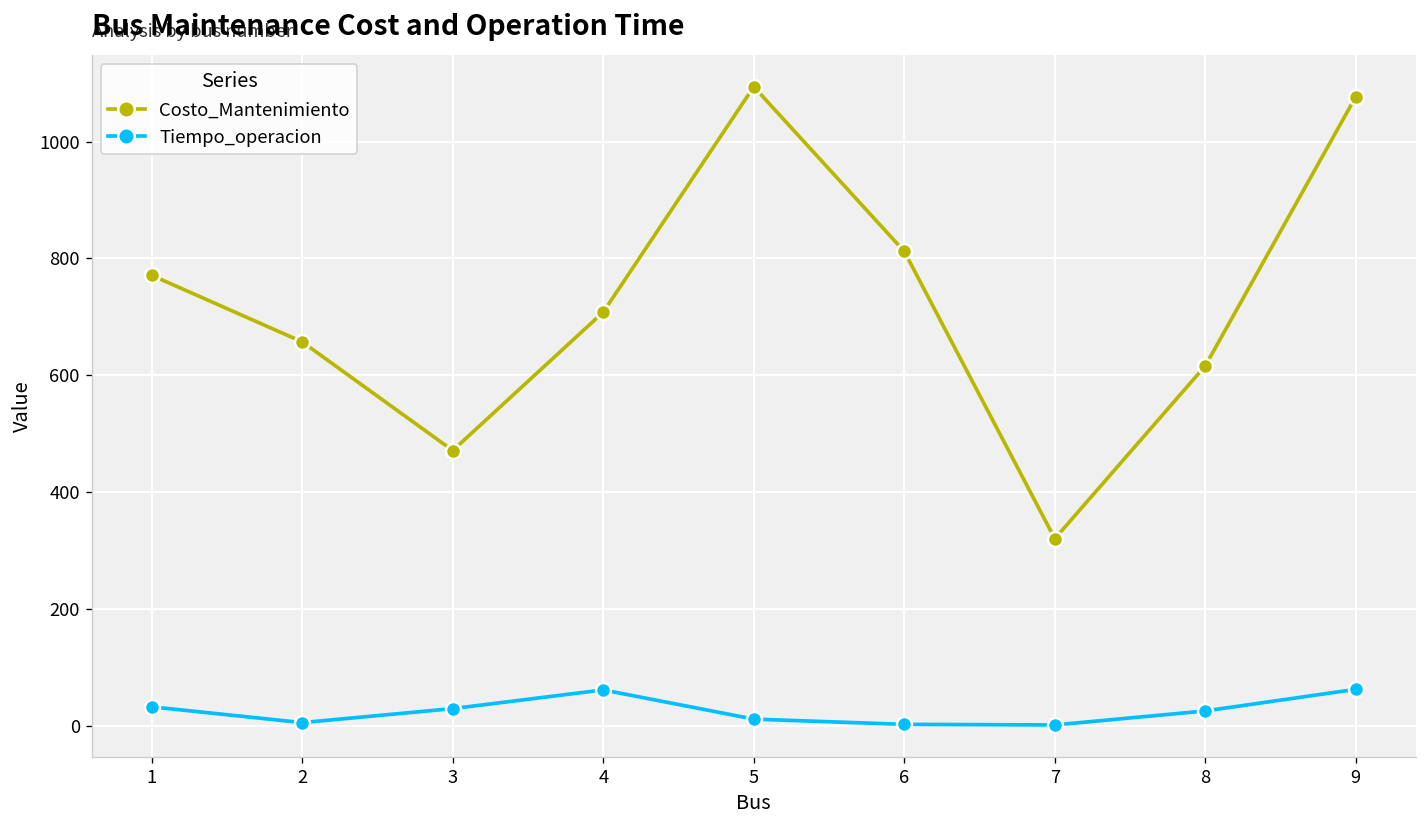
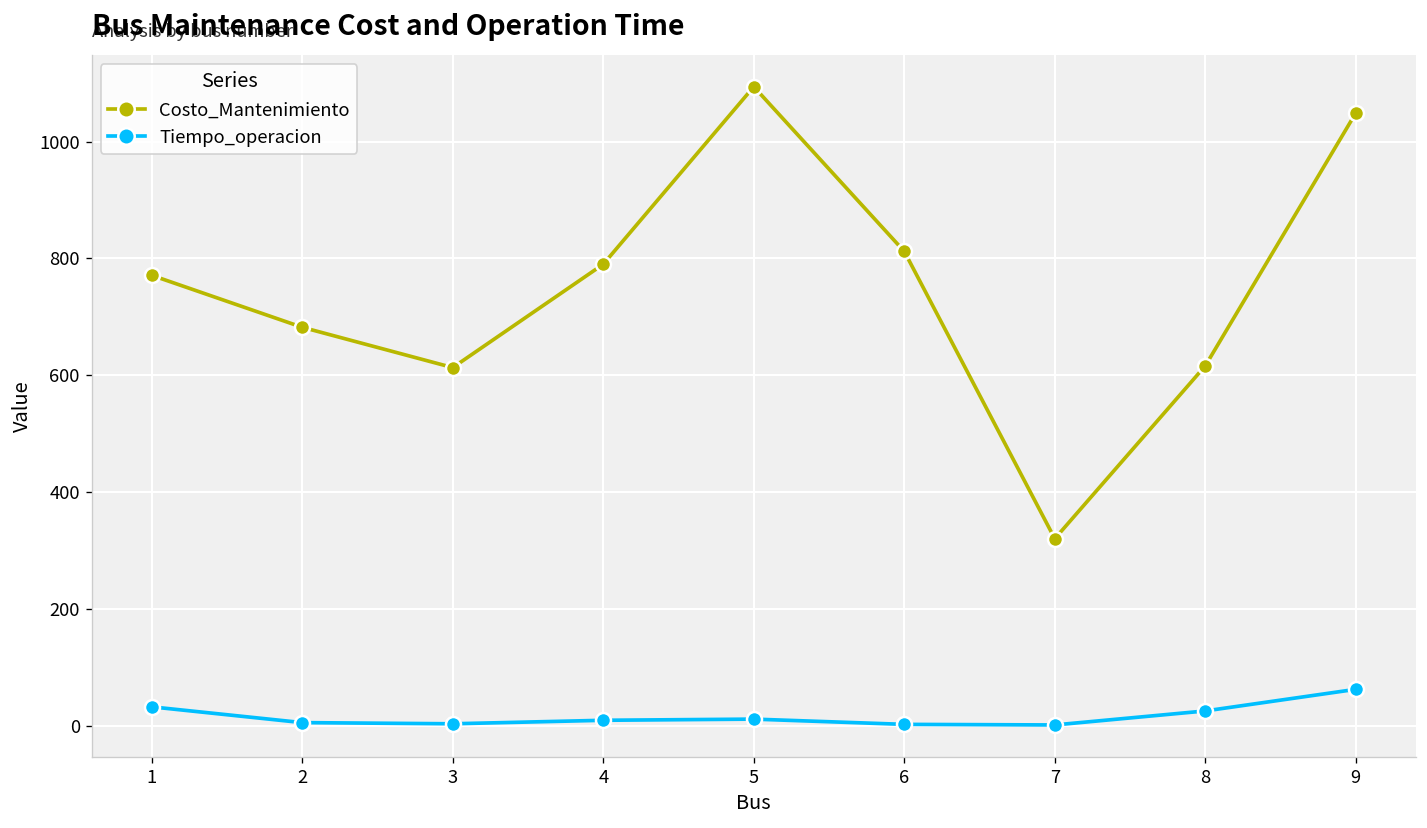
Costo_Mantenimiento, 2: 660 -> 680
Costo_Mantenimiento, 3: 470 -> 610
Tiempo_operacion, 3: 30 -> 0
Costo_Mantenimiento, 4: 710 -> 790
Tiempo_operacion, 4: 60 -> 10
Costo_Mantenimiento, 9: 1080 -> 1050
